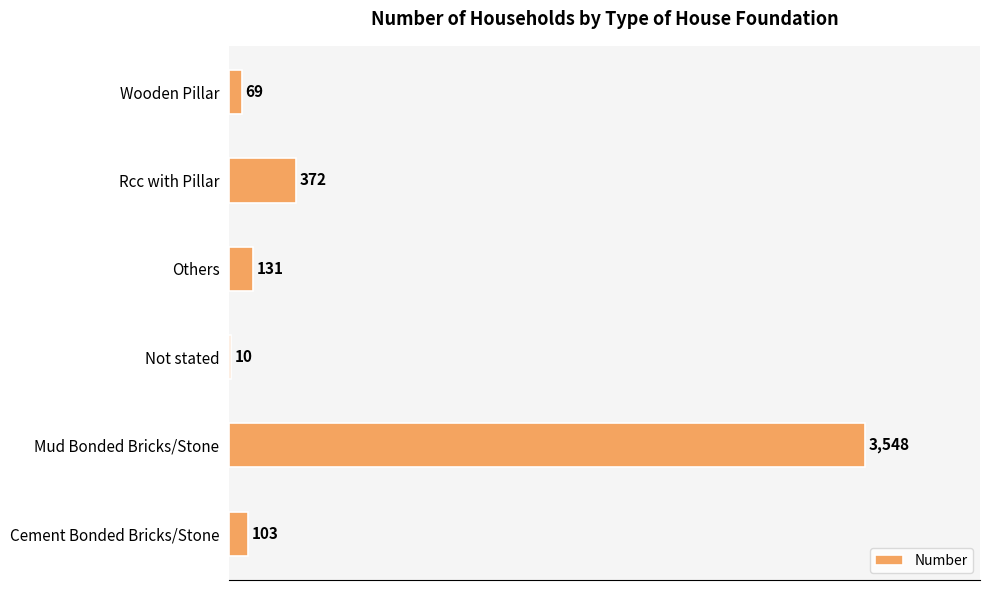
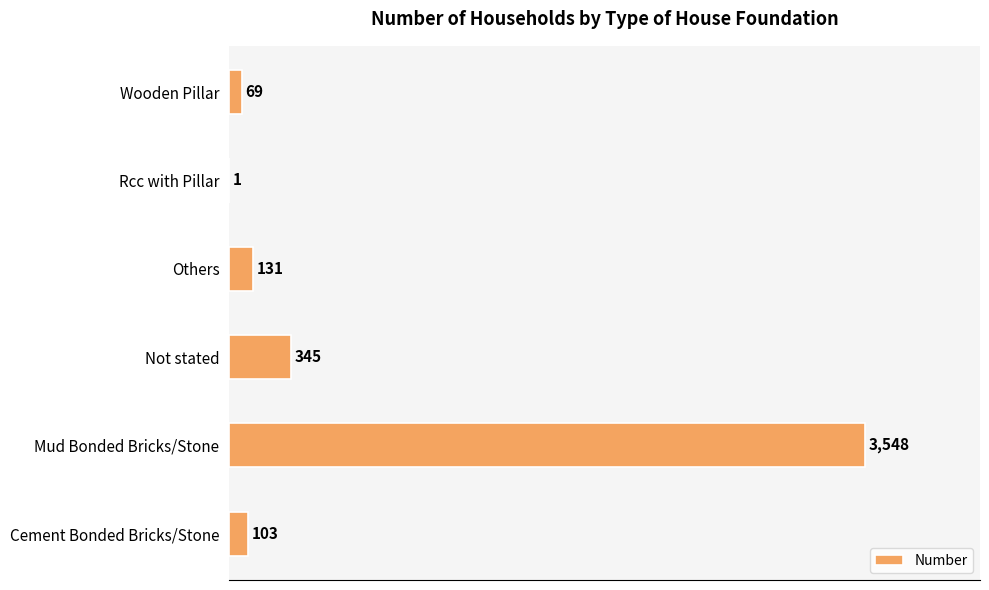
Rcc with Pillar: 372 -> 1
Not stated: 10 -> 345
